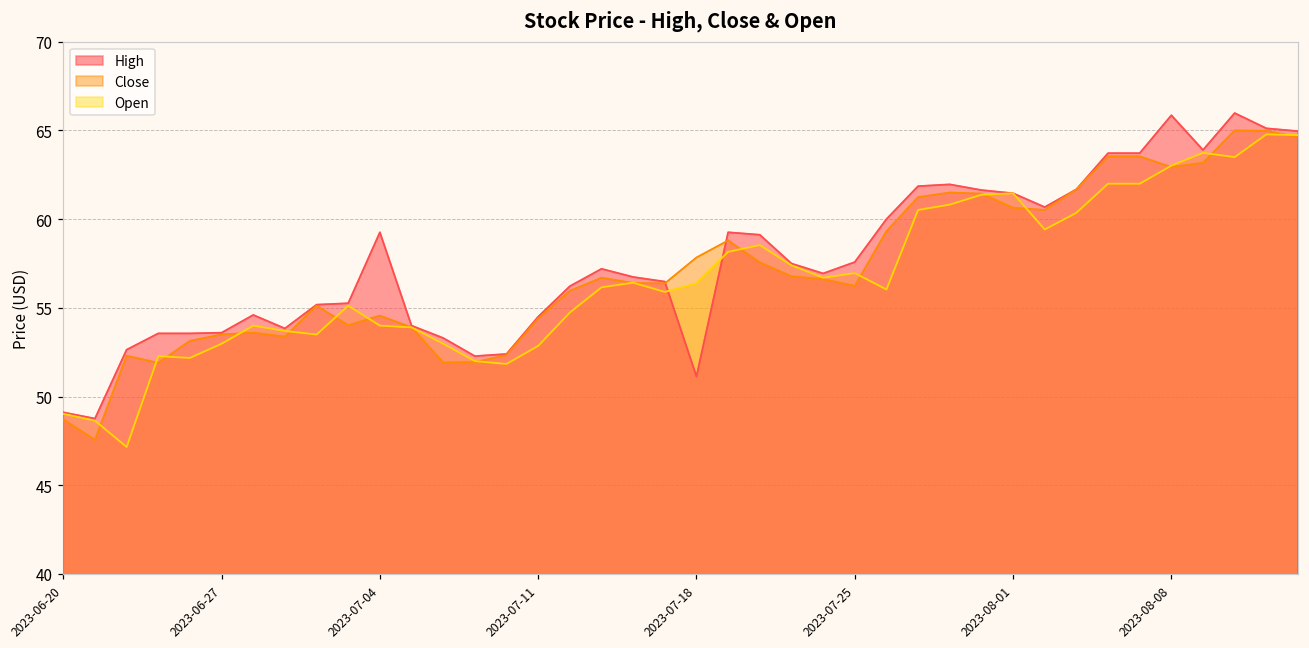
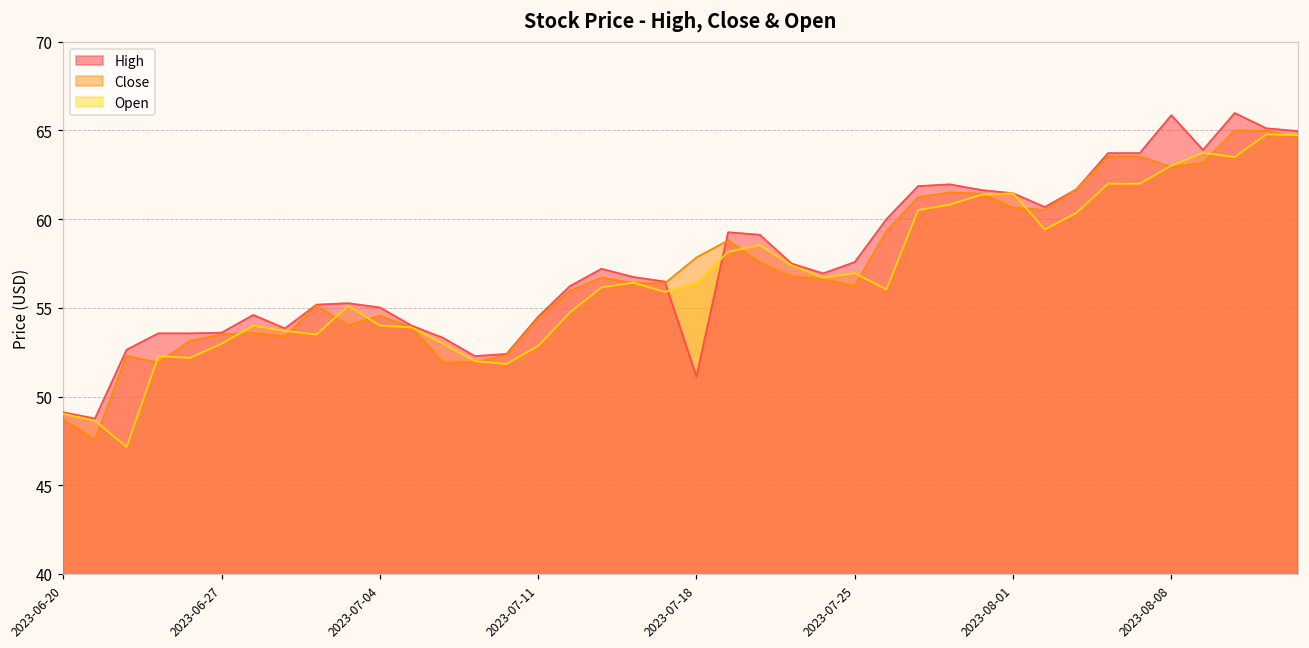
High, 2023-07-04: 59.3 -> 55.0
